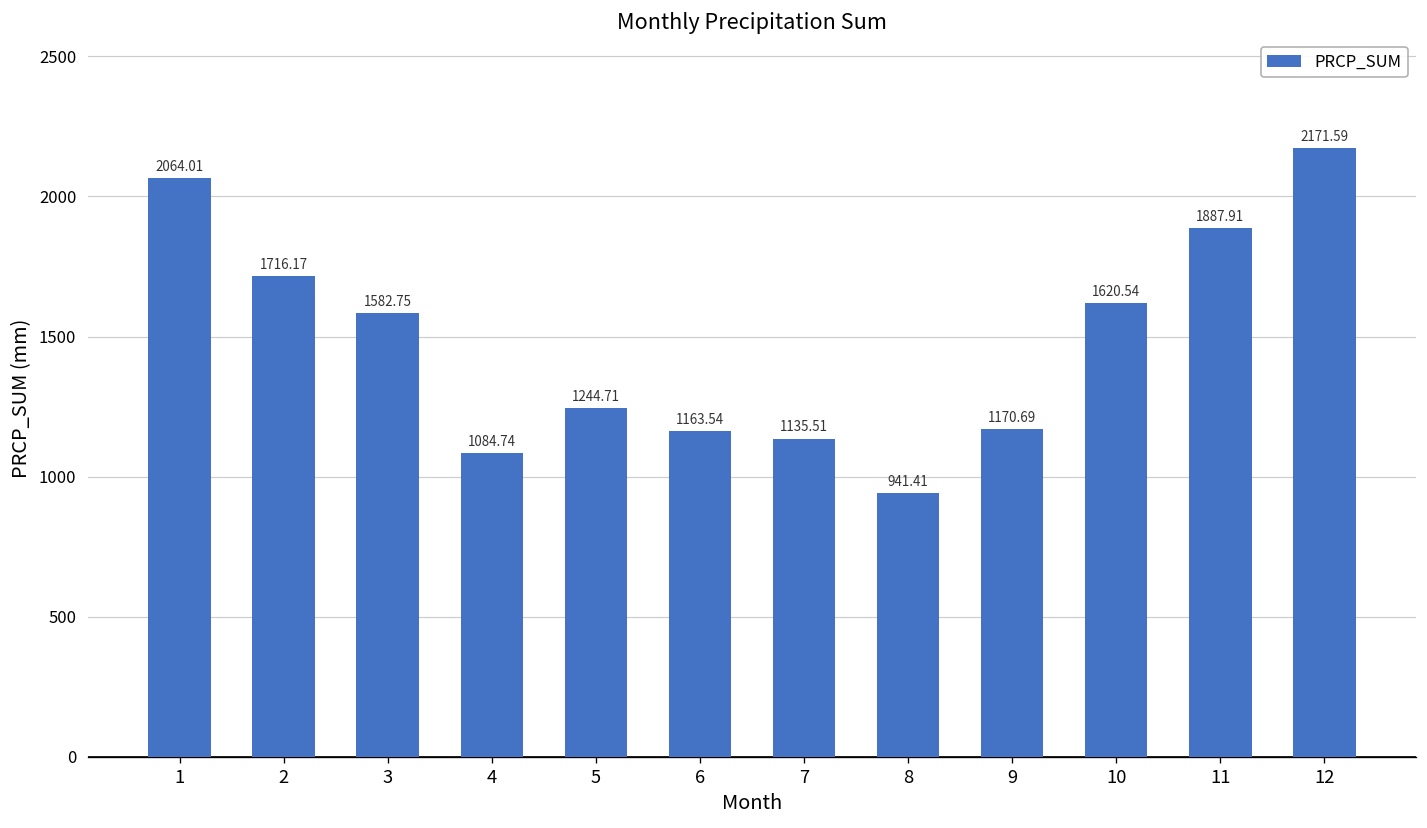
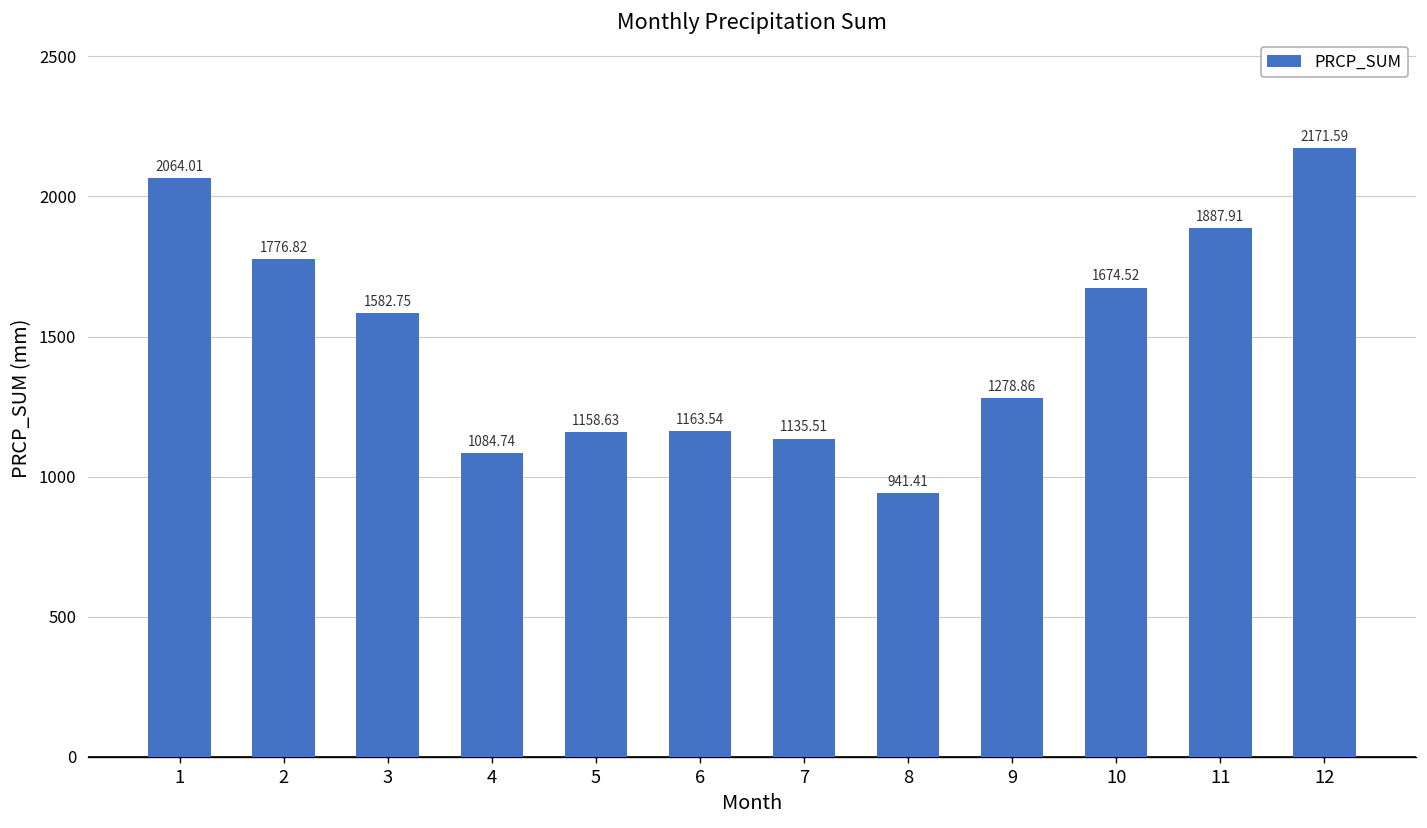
2: 1716.17 -> 1776.82
5: 1244.71 -> 1158.63
9: 1170.69 -> 1278.86
10: 1620.54 -> 1674.52
